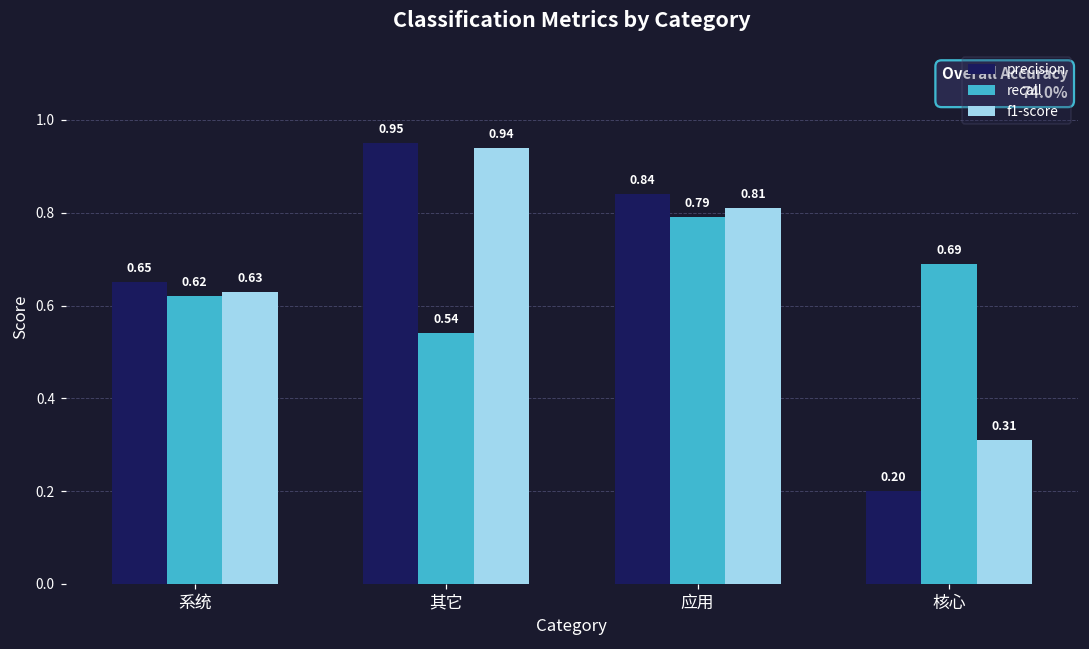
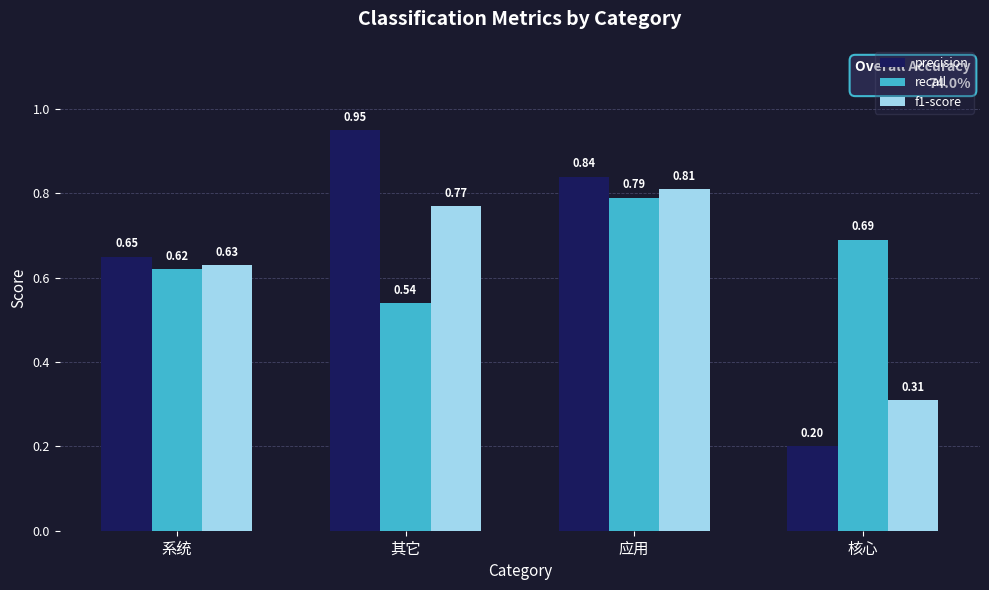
f1-score, 其它: 0.94 -> 0.77
